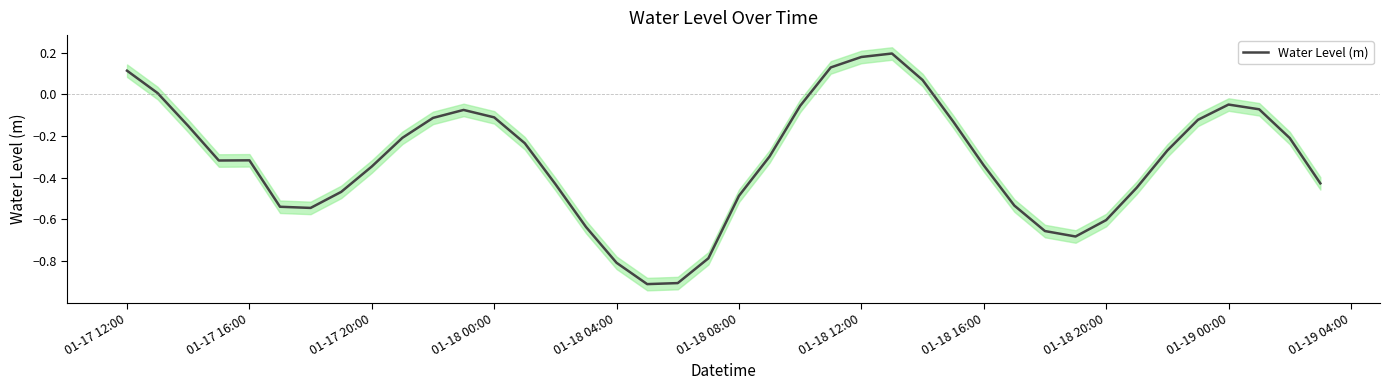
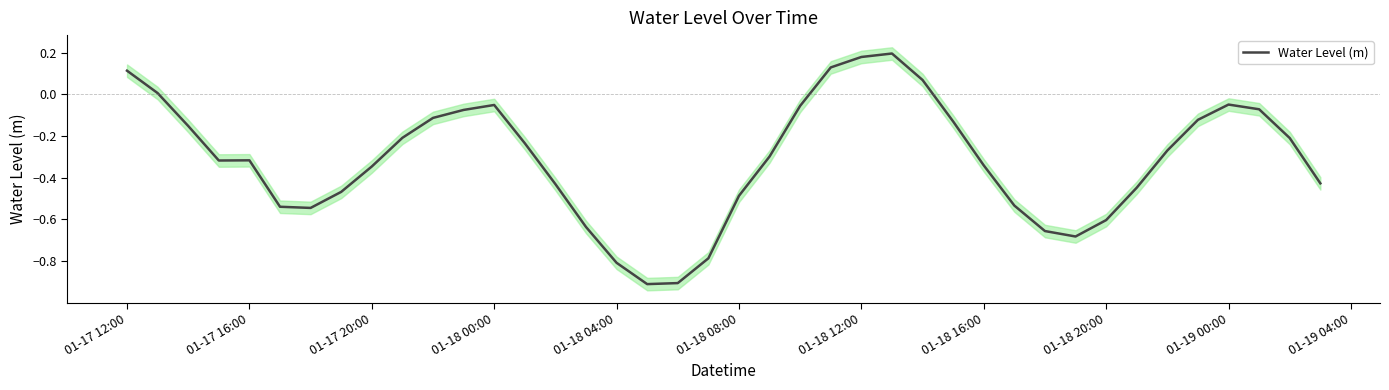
Water Level (m), 01-18 00:00: -0.11 -> -0.05
